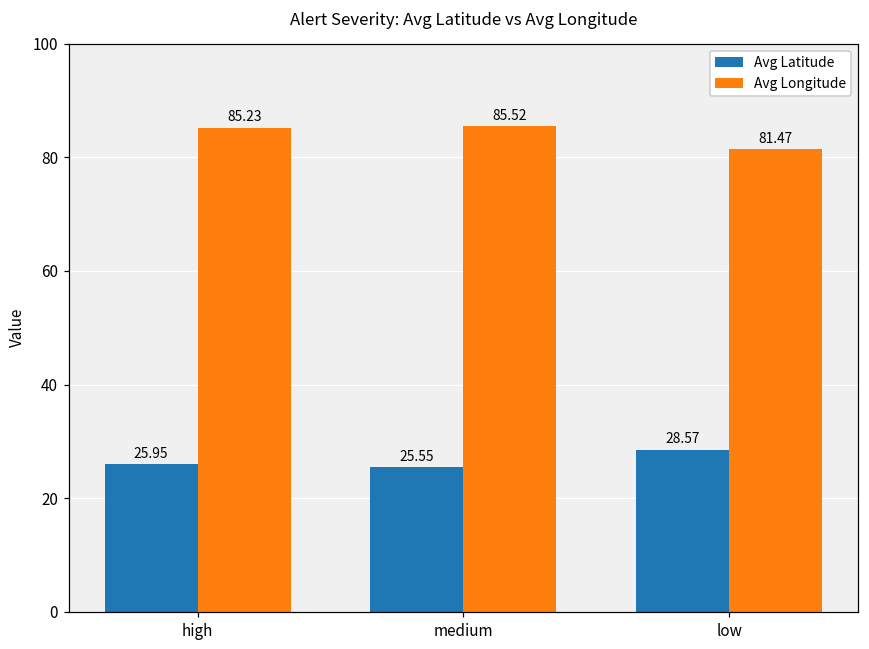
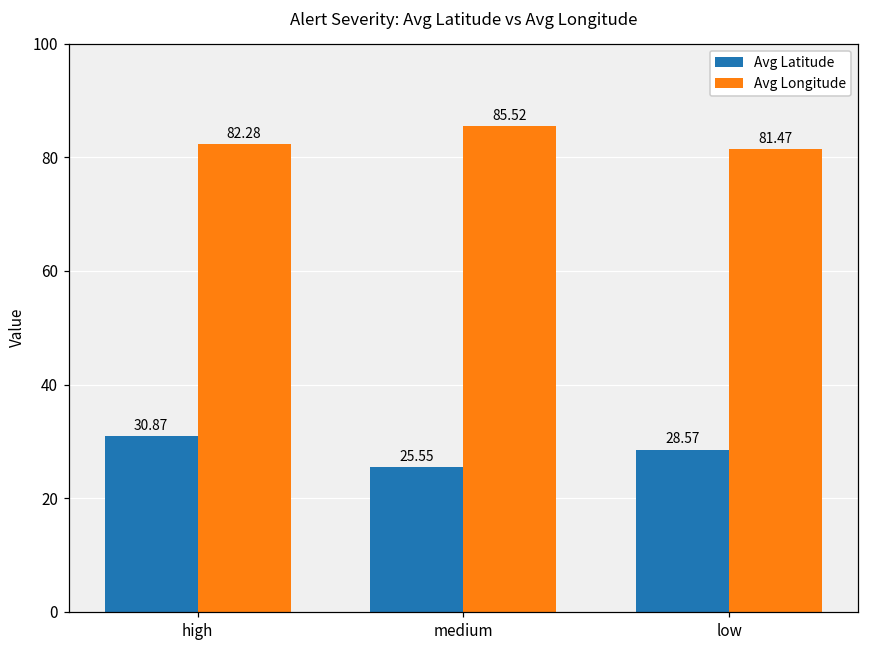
Avg Latitude, high: 25.95 -> 30.87
Avg Longitude, high: 85.23 -> 82.28
